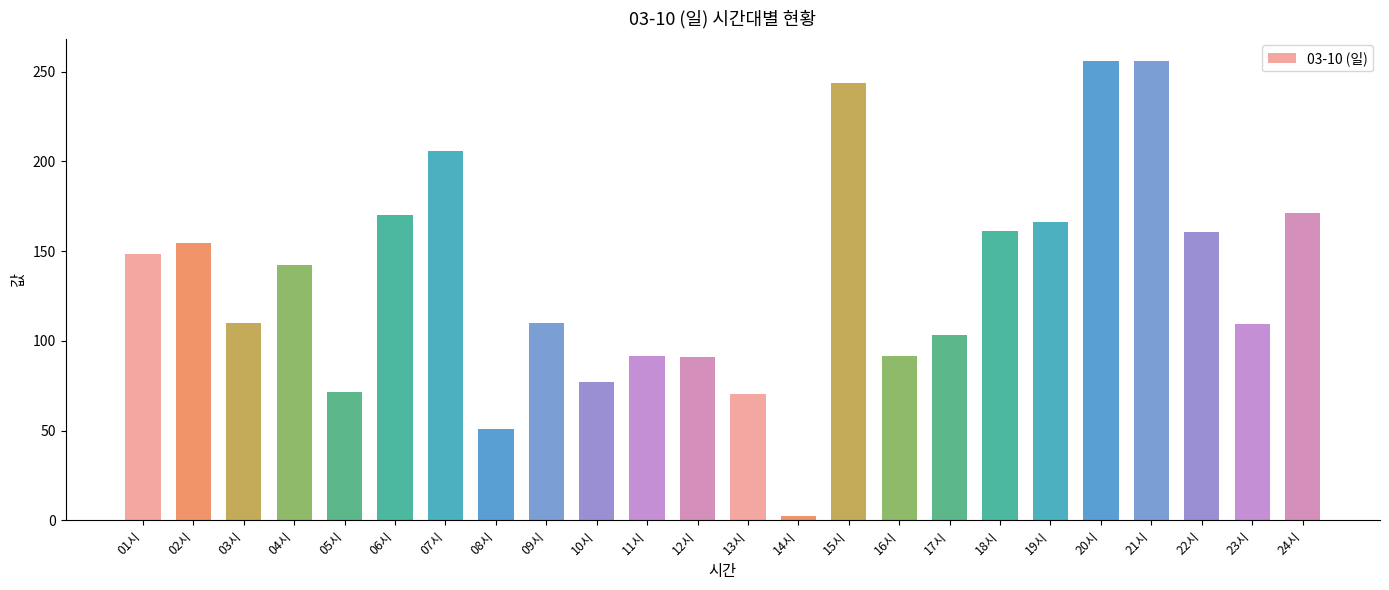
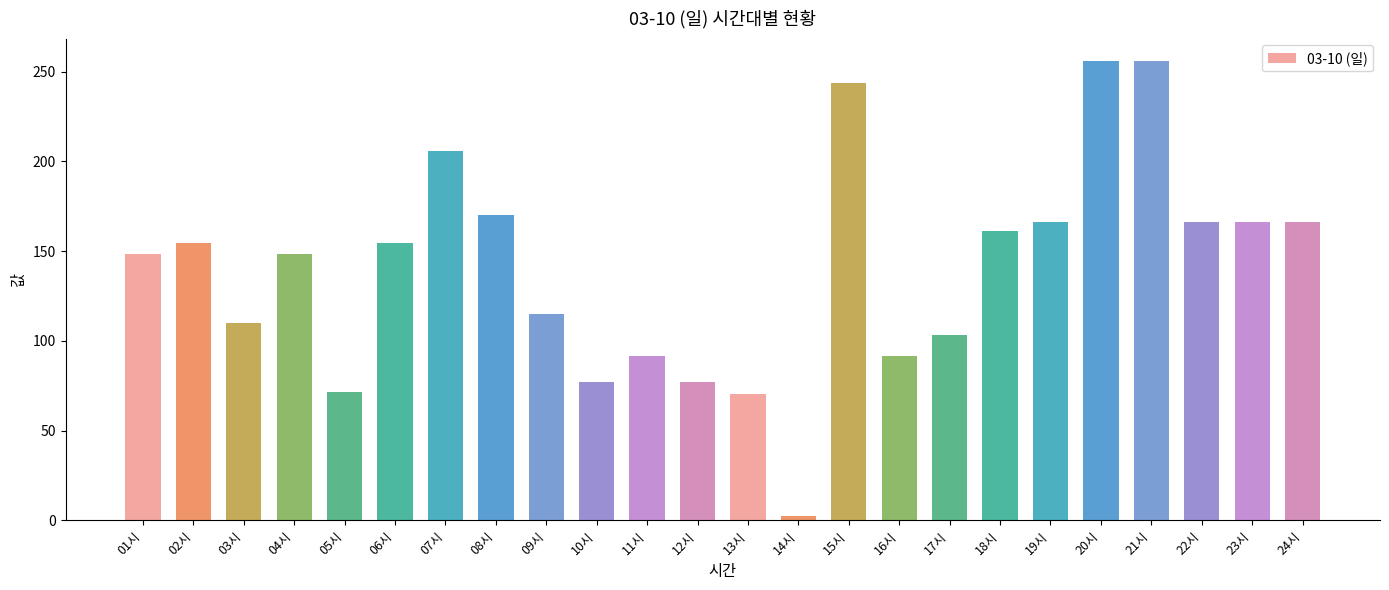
04시: 143 -> 148
06시: 170 -> 155
08시: 51 -> 170
09시: 110 -> 115
12시: 91 -> 77
22시: 160 -> 166
23시: 110 -> 166
24시: 171 -> 166
